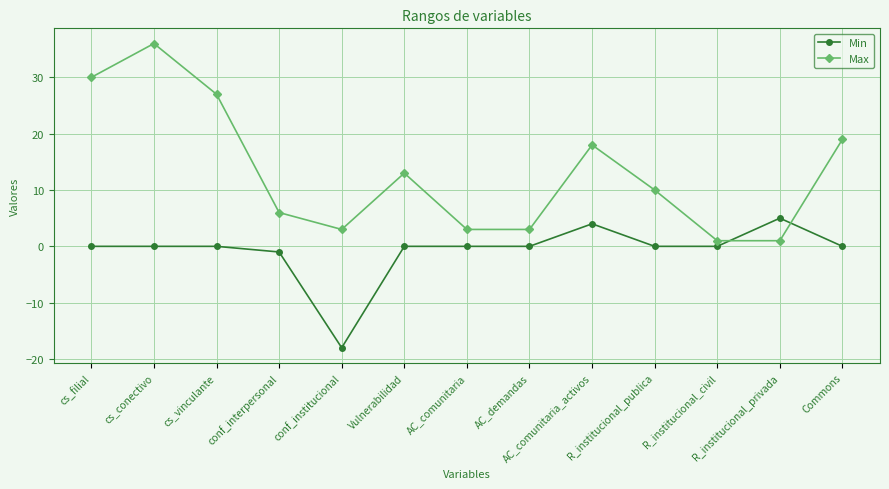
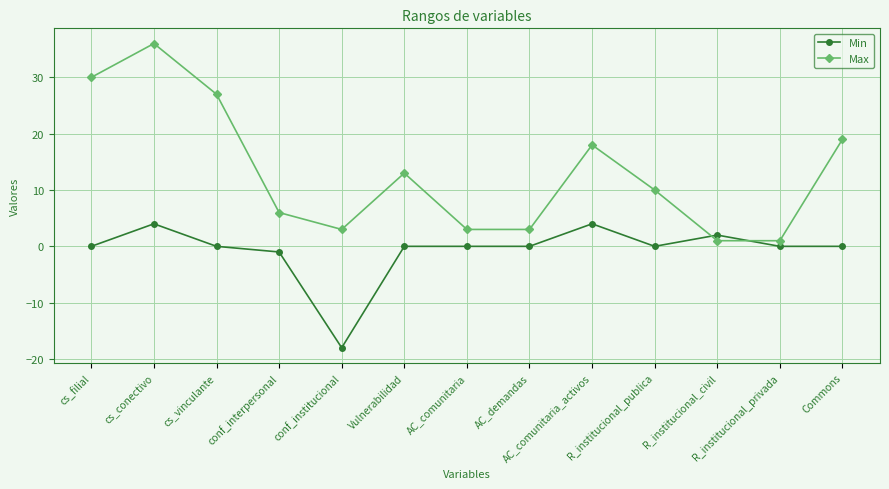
Min, cs_conectivo: 0 -> 4
Min, R_institucional_civil: 0 -> 2
Min, R_institucional_privada: 5 -> 0
